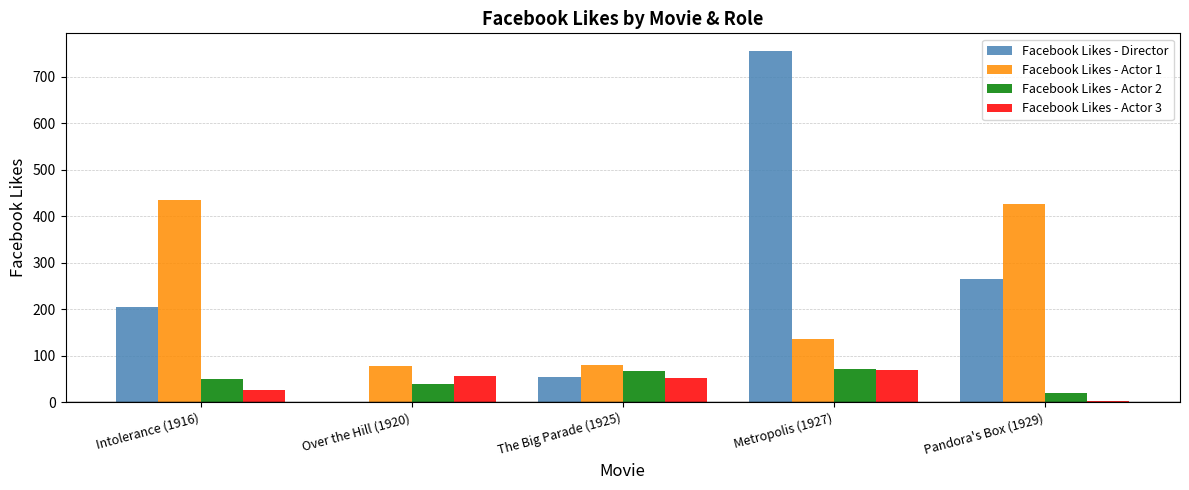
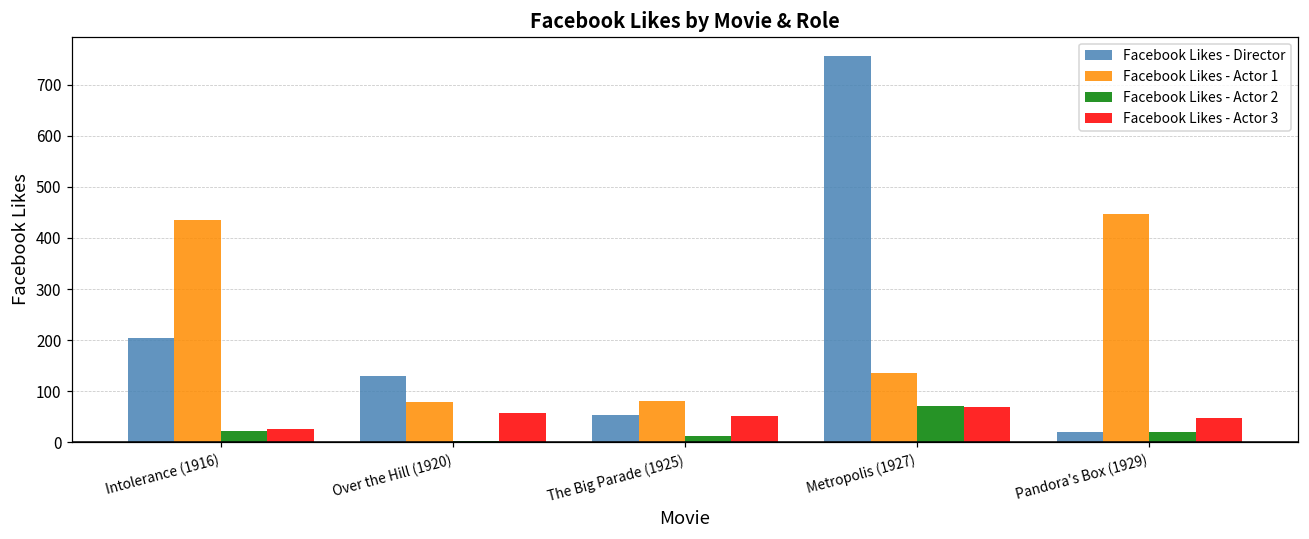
Facebook Likes - Actor 2, Intolerance (1916): 50 -> 20
Facebook Likes - Director, Over the Hill (1920): 0 -> 130
Facebook Likes - Actor 2, Over the Hill (1920): 40 -> 0
Facebook Likes - Actor 2, The Big Parade (1925): 70 -> 10
Facebook Likes - Director, Pandora's Box (1929): 260 -> 20
Facebook Likes - Actor 1, Pandora's Box (1929): 430 -> 450
Facebook Likes - Actor 3, Pandora's Box (1929): 0 -> 50
